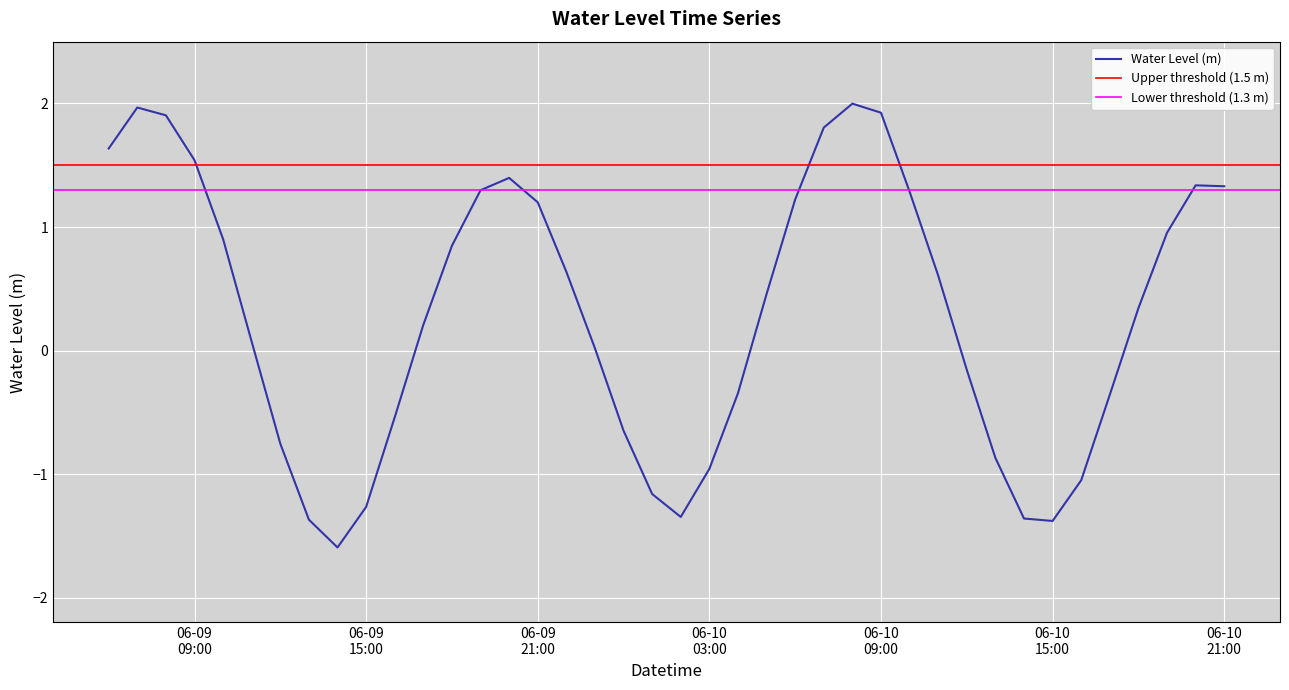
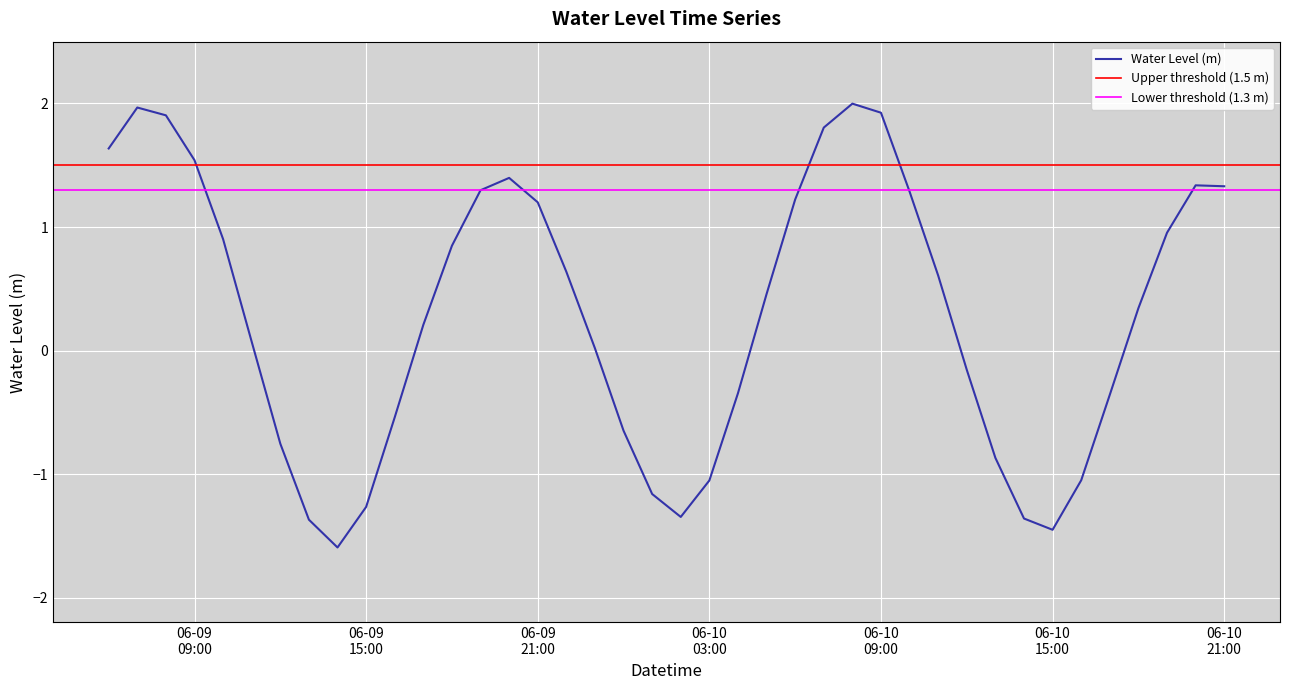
06-10 03:00: -0.96 -> -1.05
06-10 15:00: -1.38 -> -1.45
